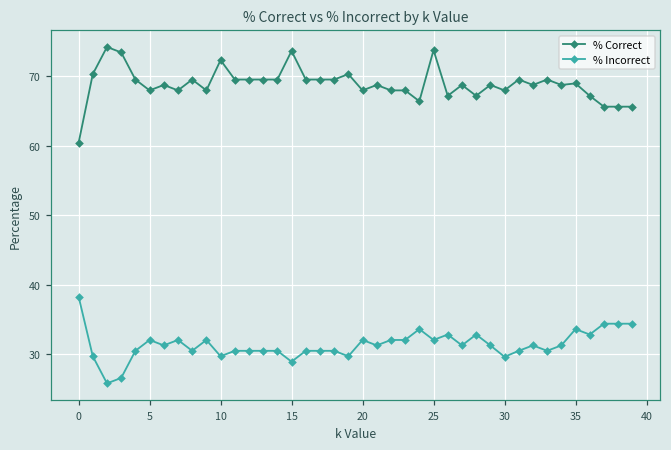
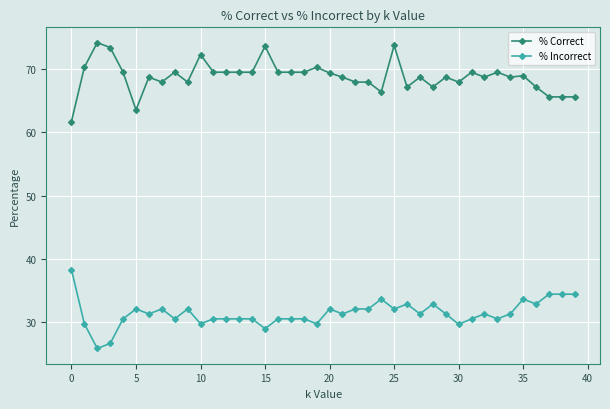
% Correct, 0: 60 -> 62
% Correct, 5: 68 -> 64
% Correct, 20: 68 -> 69
